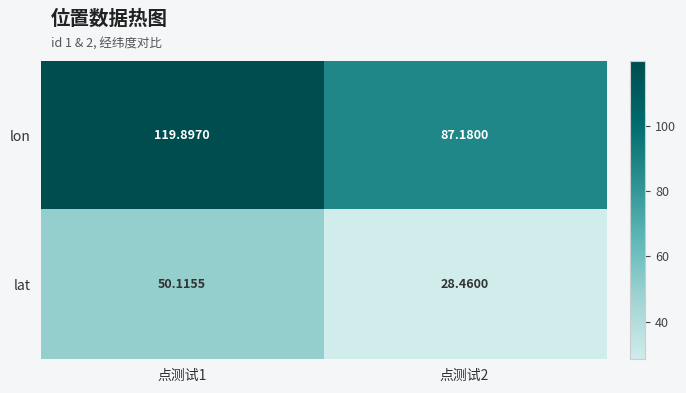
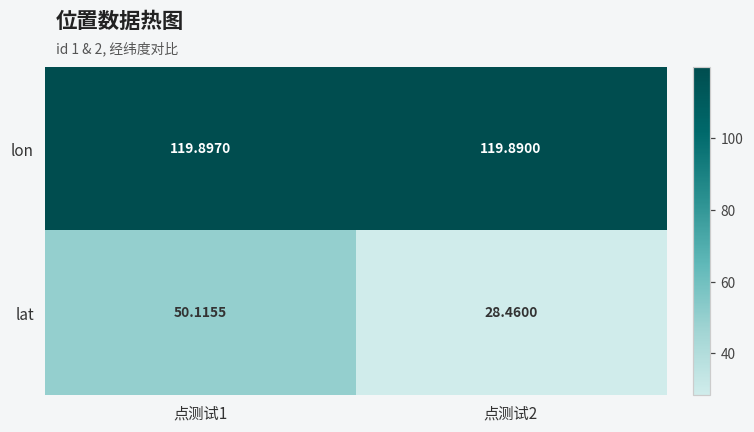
lon, 点测试2: 87.1800 -> 119.8900
